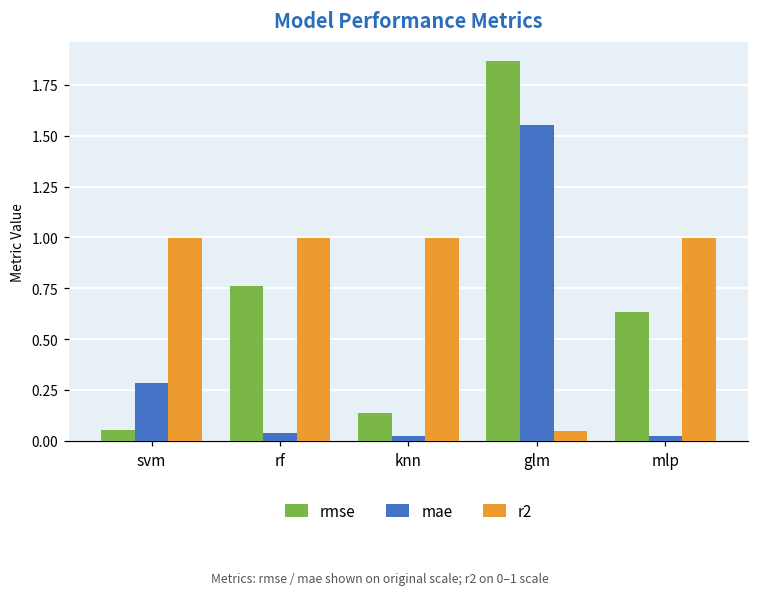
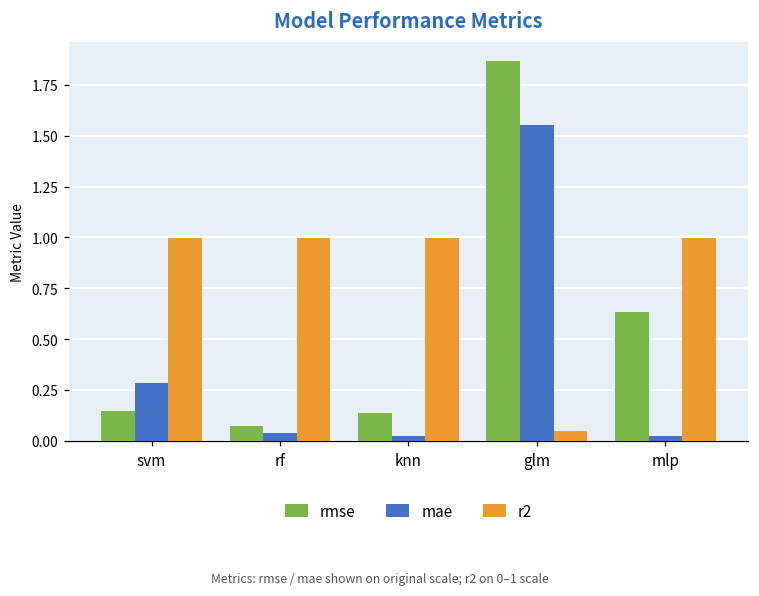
rmse, svm: 0.06 -> 0.15
rmse, rf: 0.76 -> 0.07
